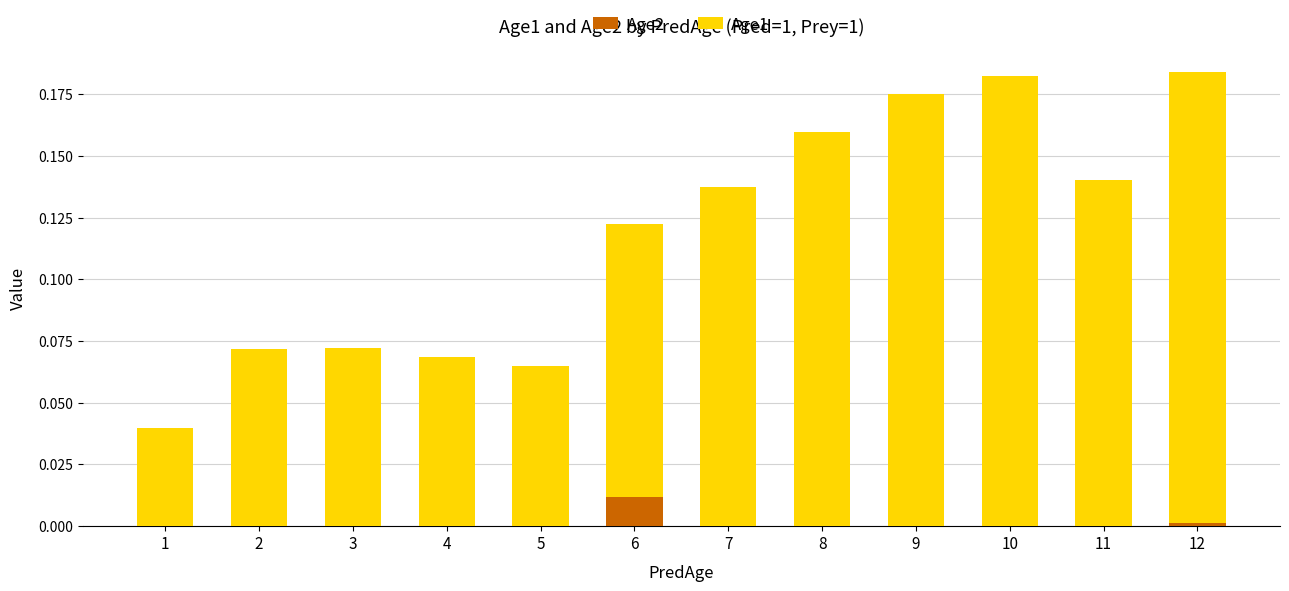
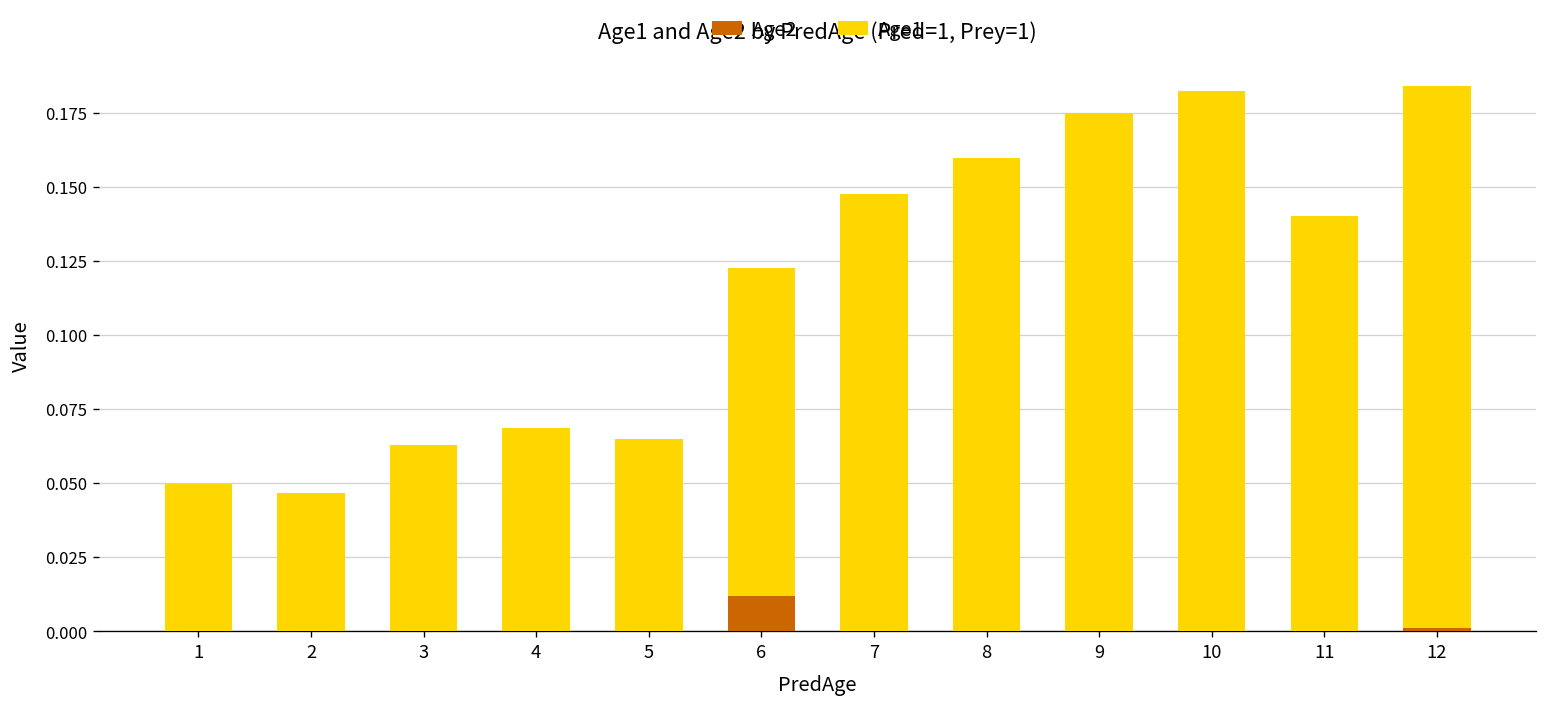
Age1, 1: 0.040 -> 0.050
Age1, 2: 0.072 -> 0.047
Age1, 3: 0.072 -> 0.063
Age1, 7: 0.137 -> 0.148
